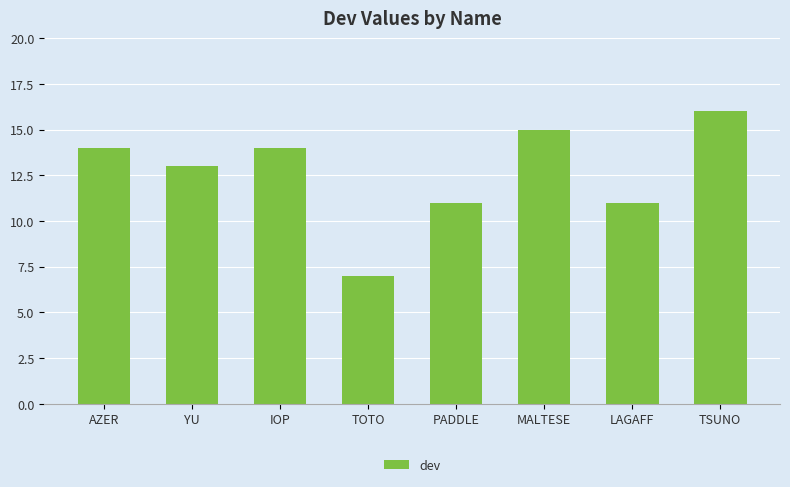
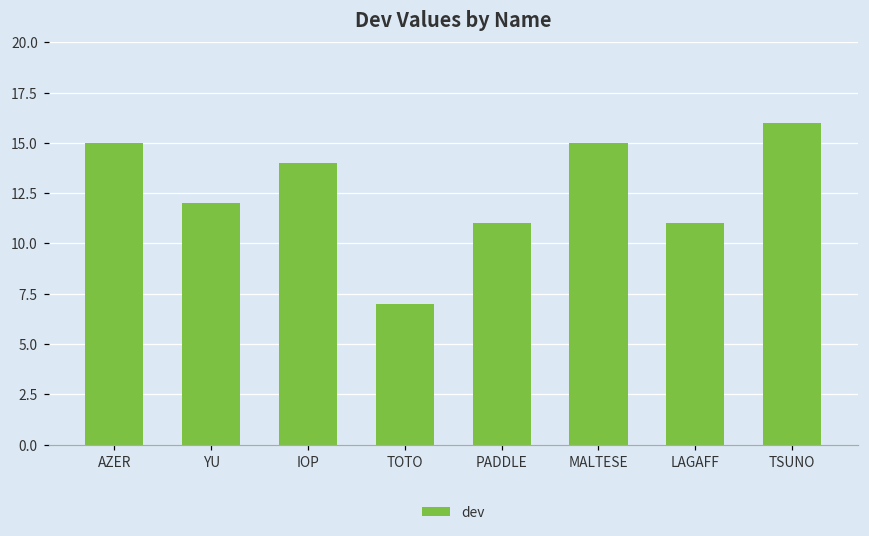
AZER: 14 -> 15
YU: 13 -> 12
